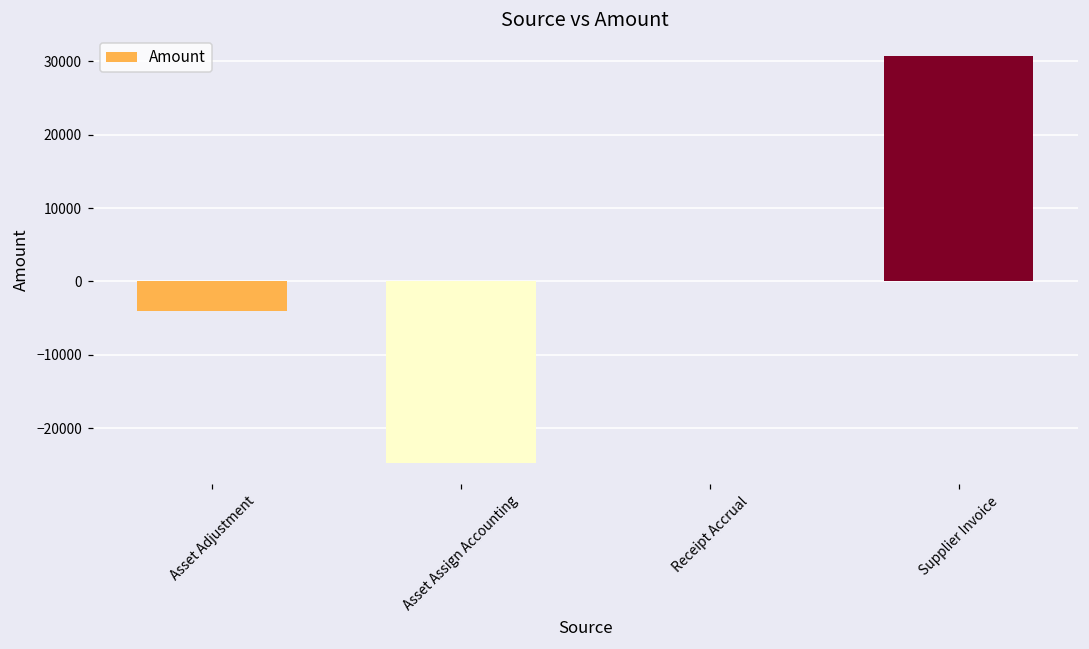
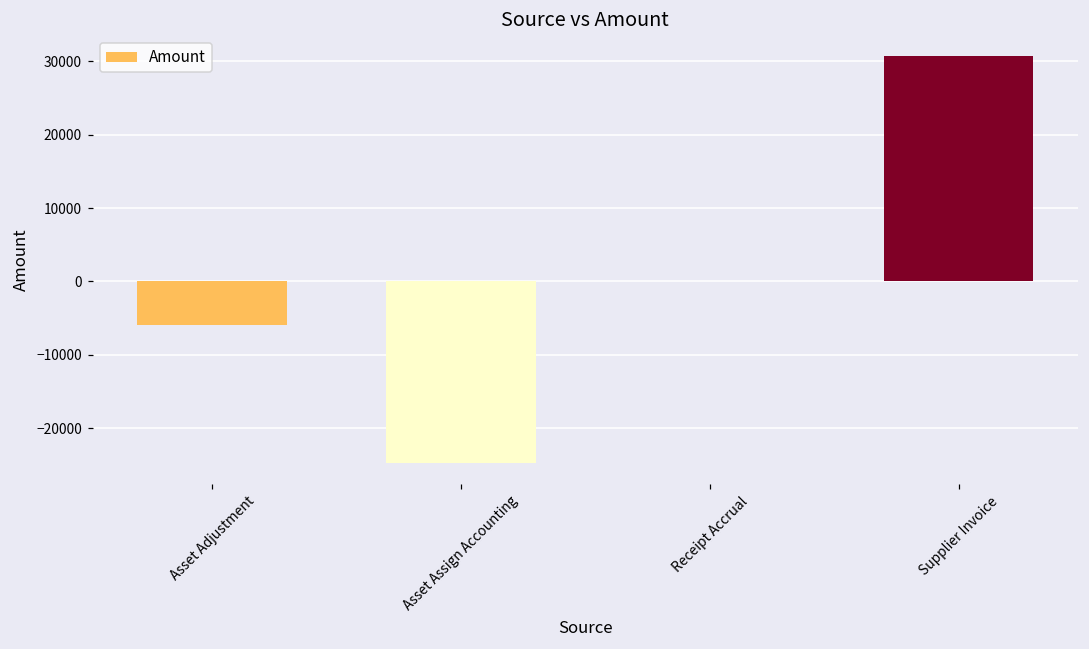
Asset Adjustment: -4000 -> -6000
